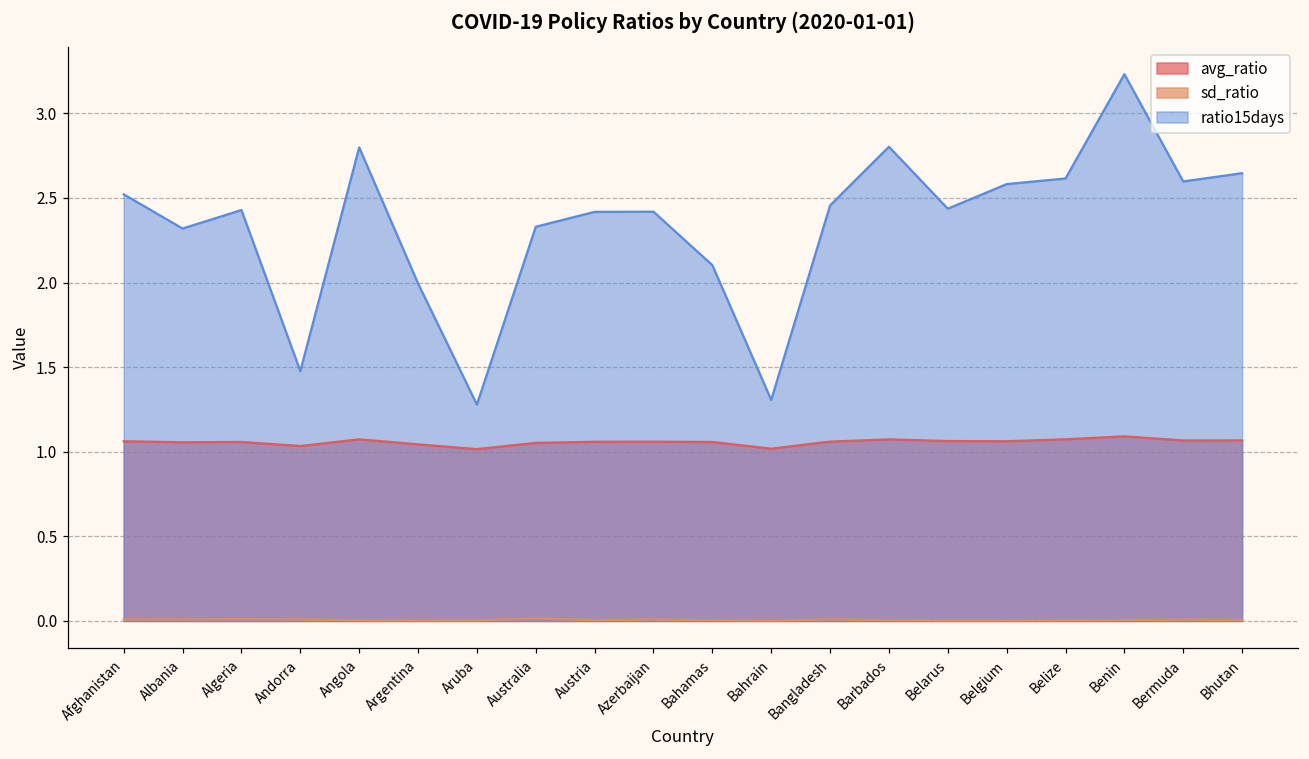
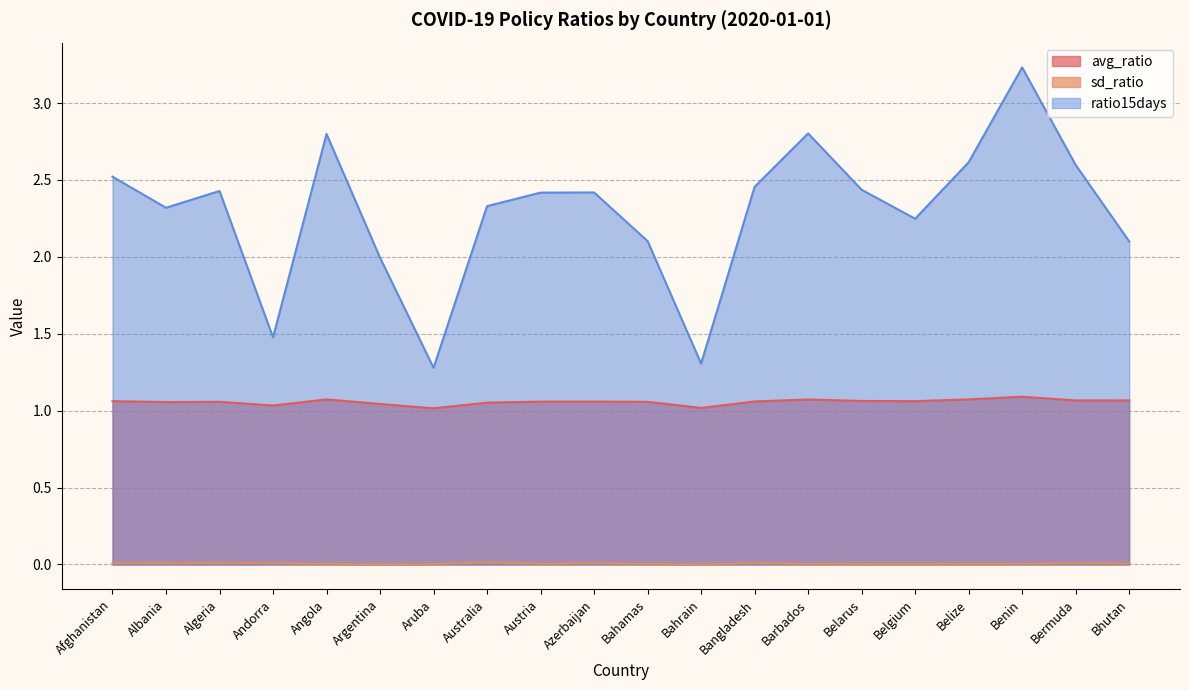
ratio15days, Belgium: 2.58 -> 2.25
ratio15days, Bhutan: 2.65 -> 2.10
